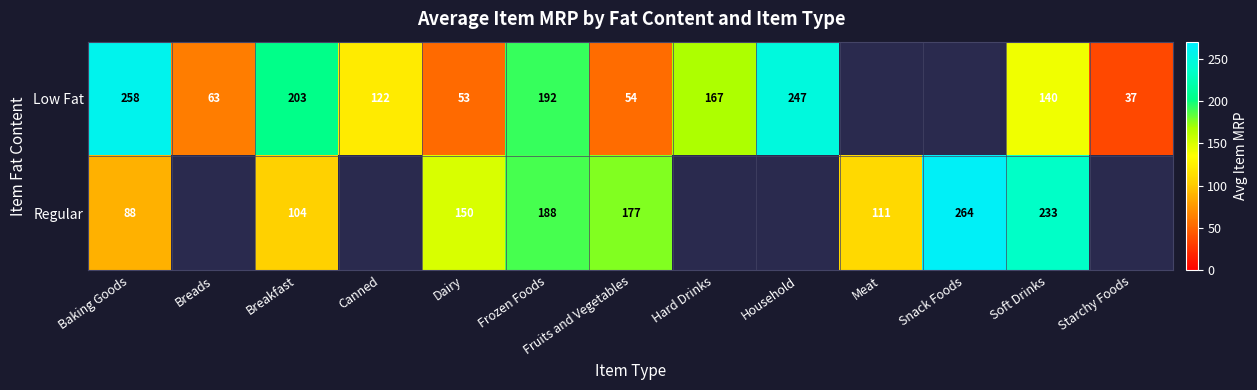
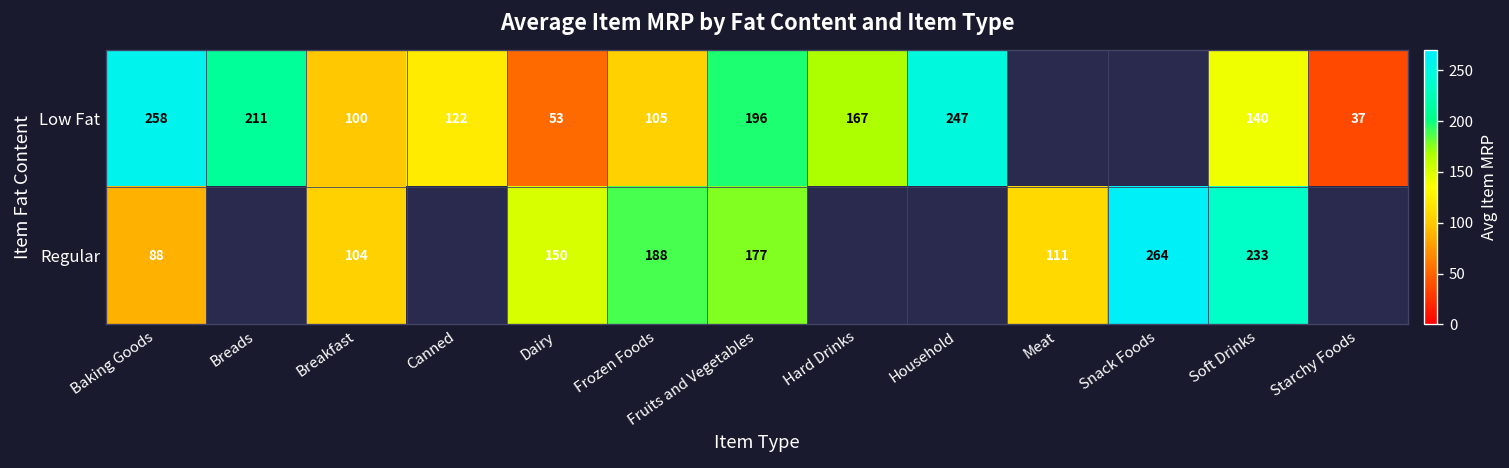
Low Fat, Breads: 63 -> 211
Low Fat, Breakfast: 203 -> 100
Low Fat, Frozen Foods: 192 -> 105
Low Fat, Fruits and Vegetables: 54 -> 196
